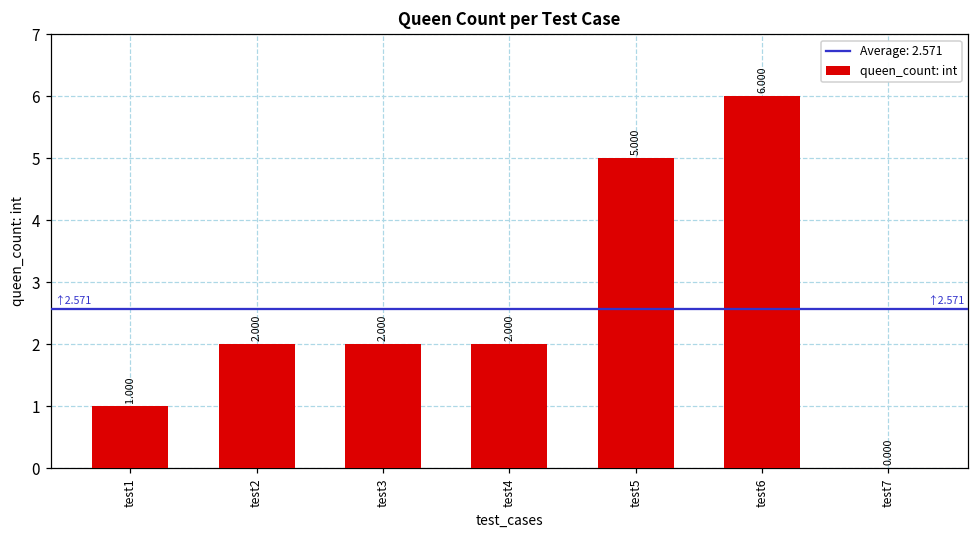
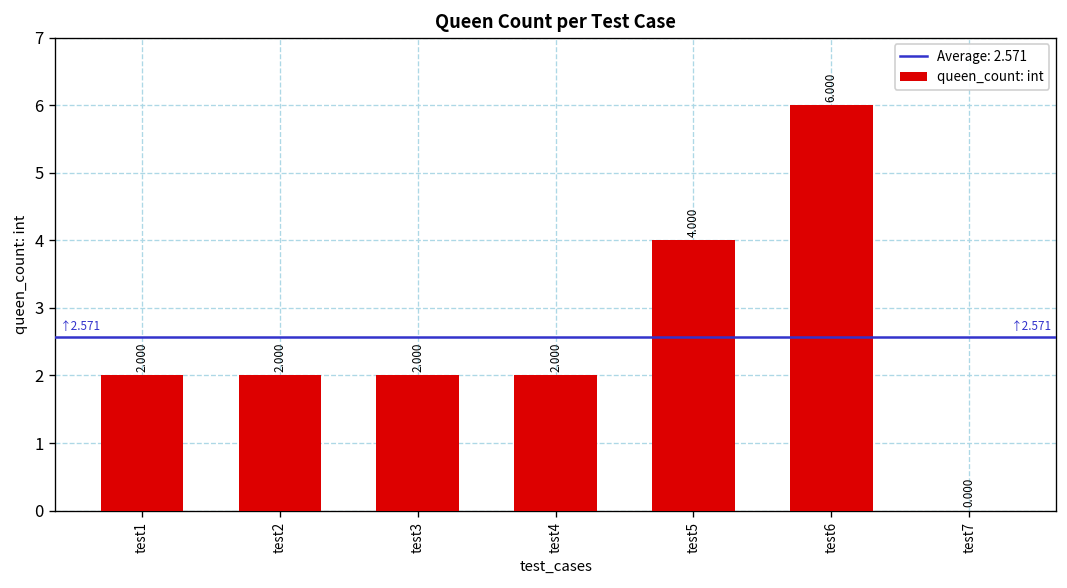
test1: 1.000 -> 2.000
test5: 5.000 -> 4.000
